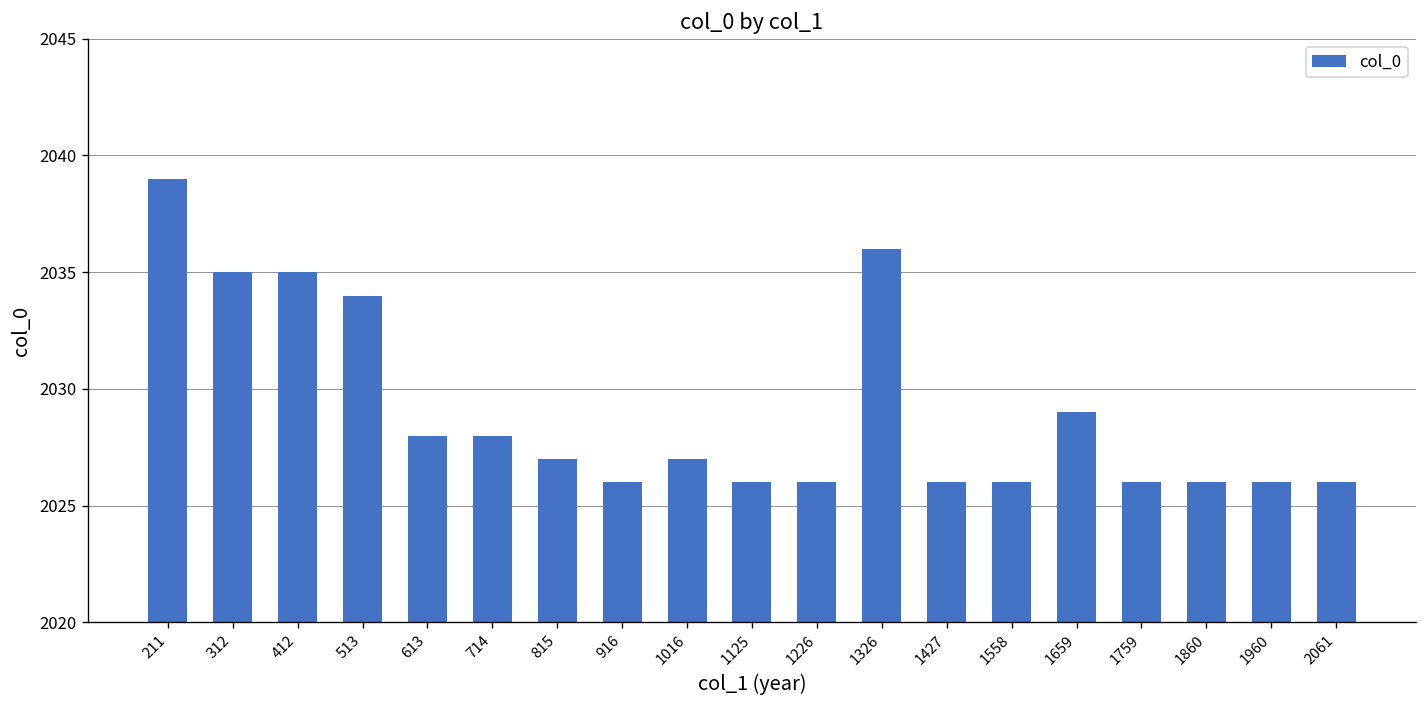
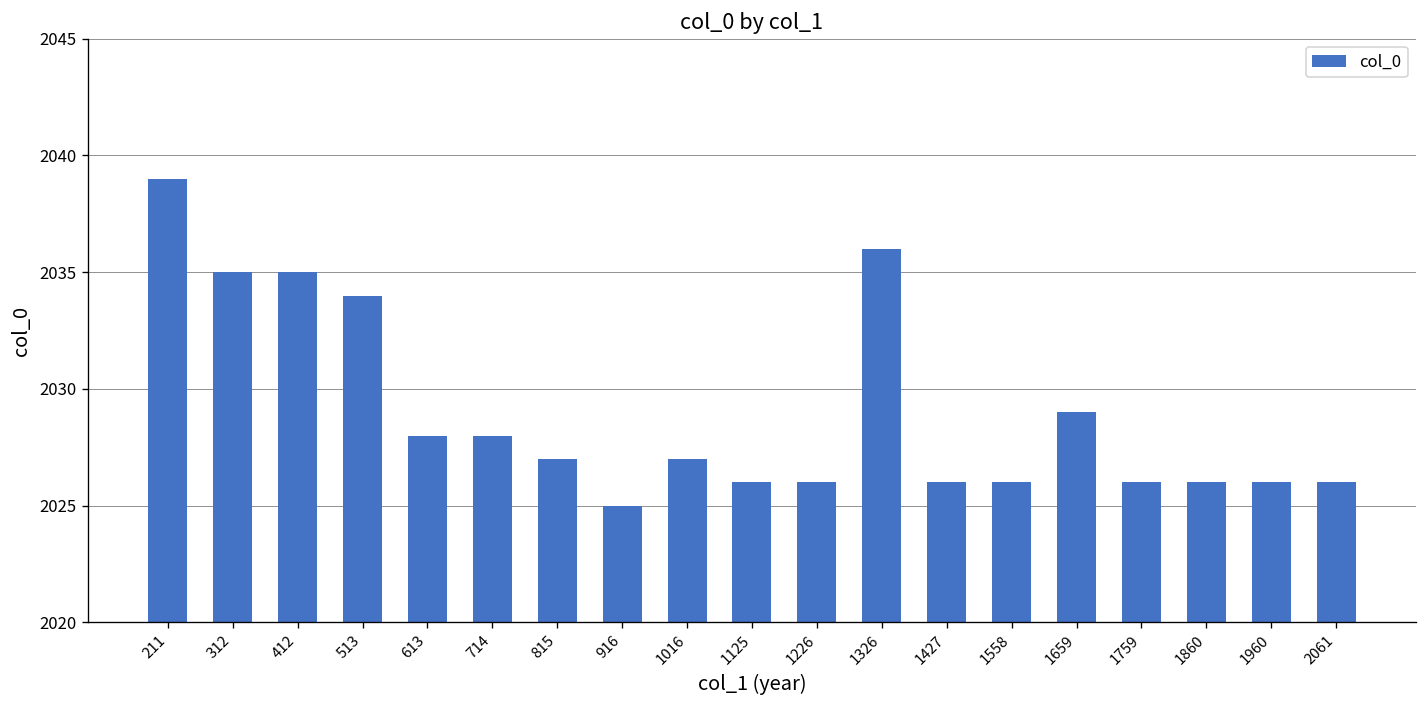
916: 2026 -> 2025
